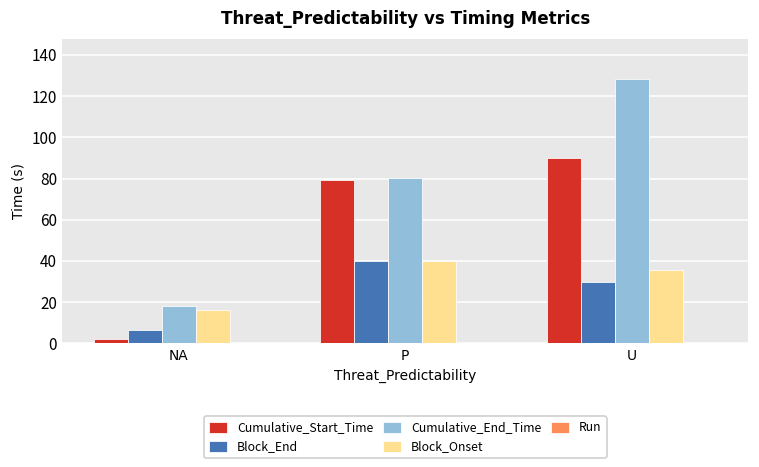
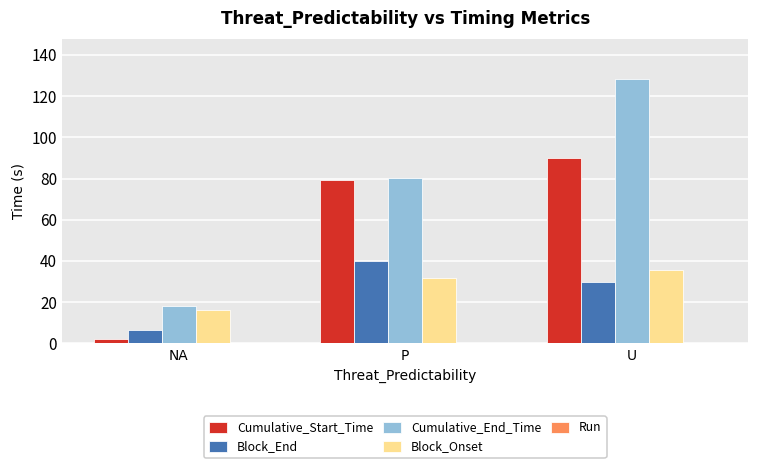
Block_Onset, P: 40 -> 32
